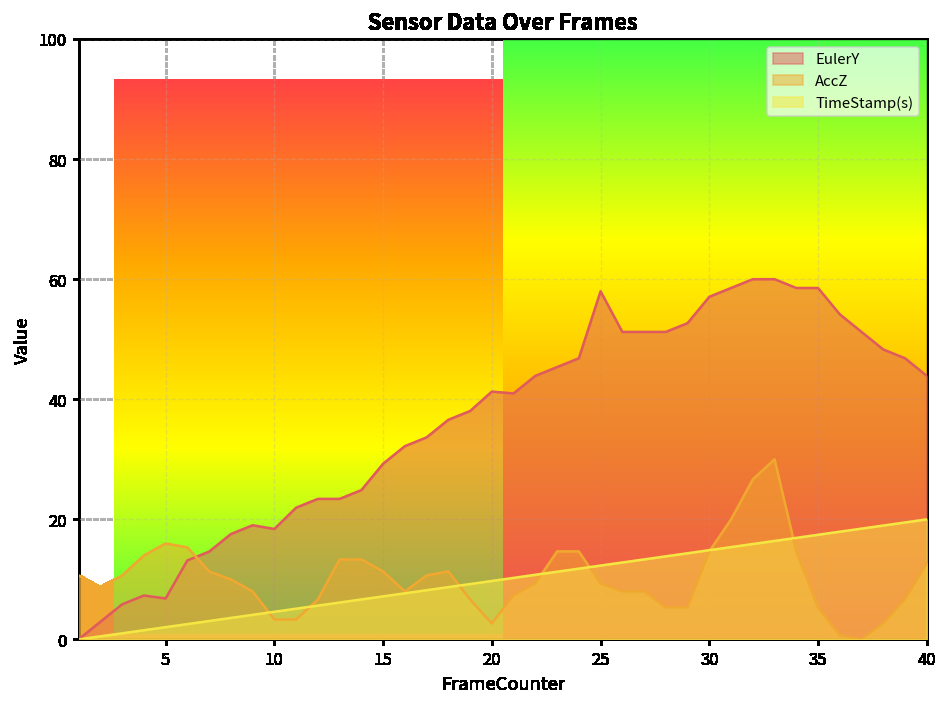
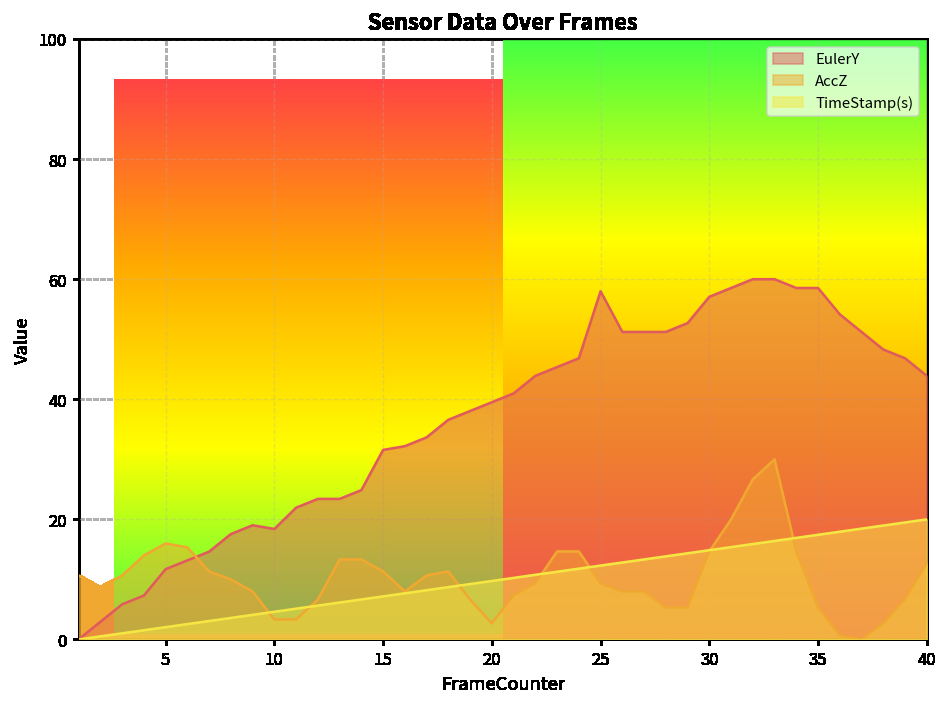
EulerY, 5: 7 -> 12
EulerY, 15: 29 -> 32
EulerY, 20: 41 -> 40
